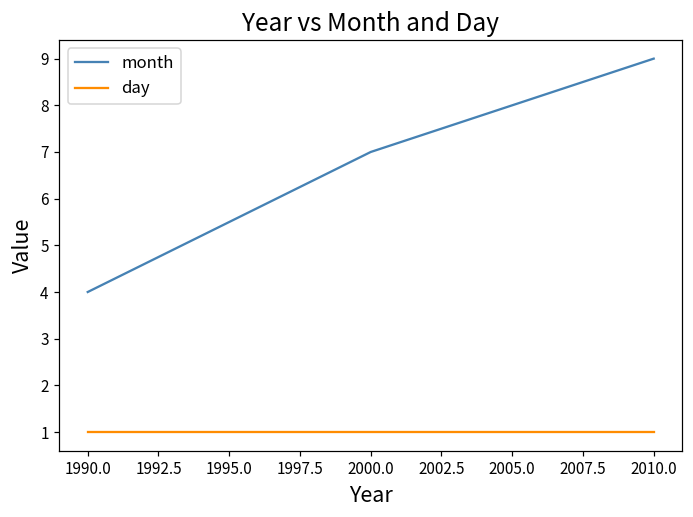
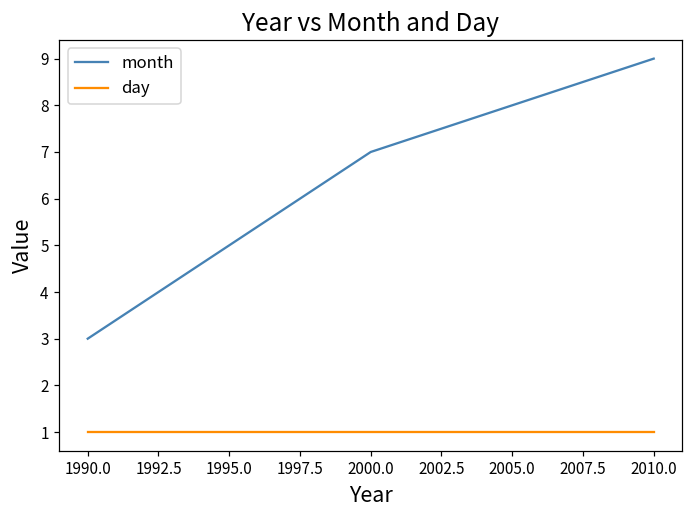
month, 1990.0: 4 -> 3
